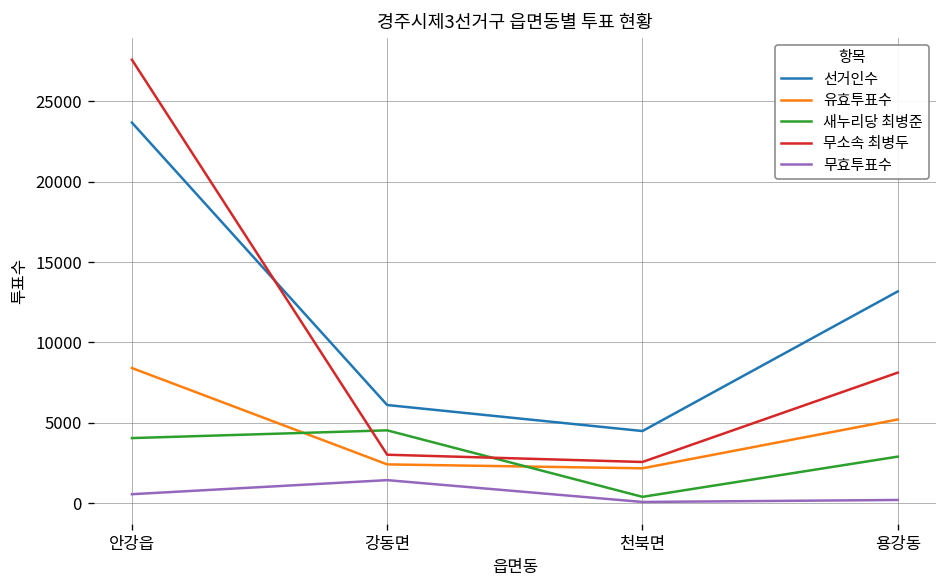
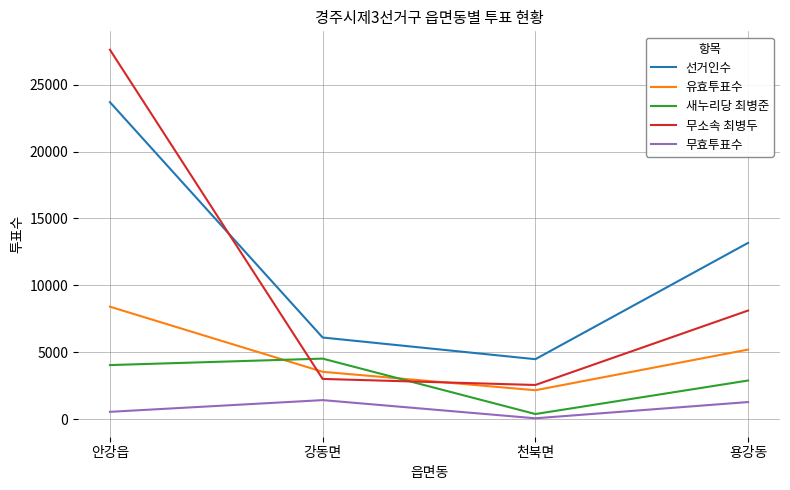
유효투표수, 강동면: 2400 -> 3500
무효투표수, 용강동: 200 -> 1300
